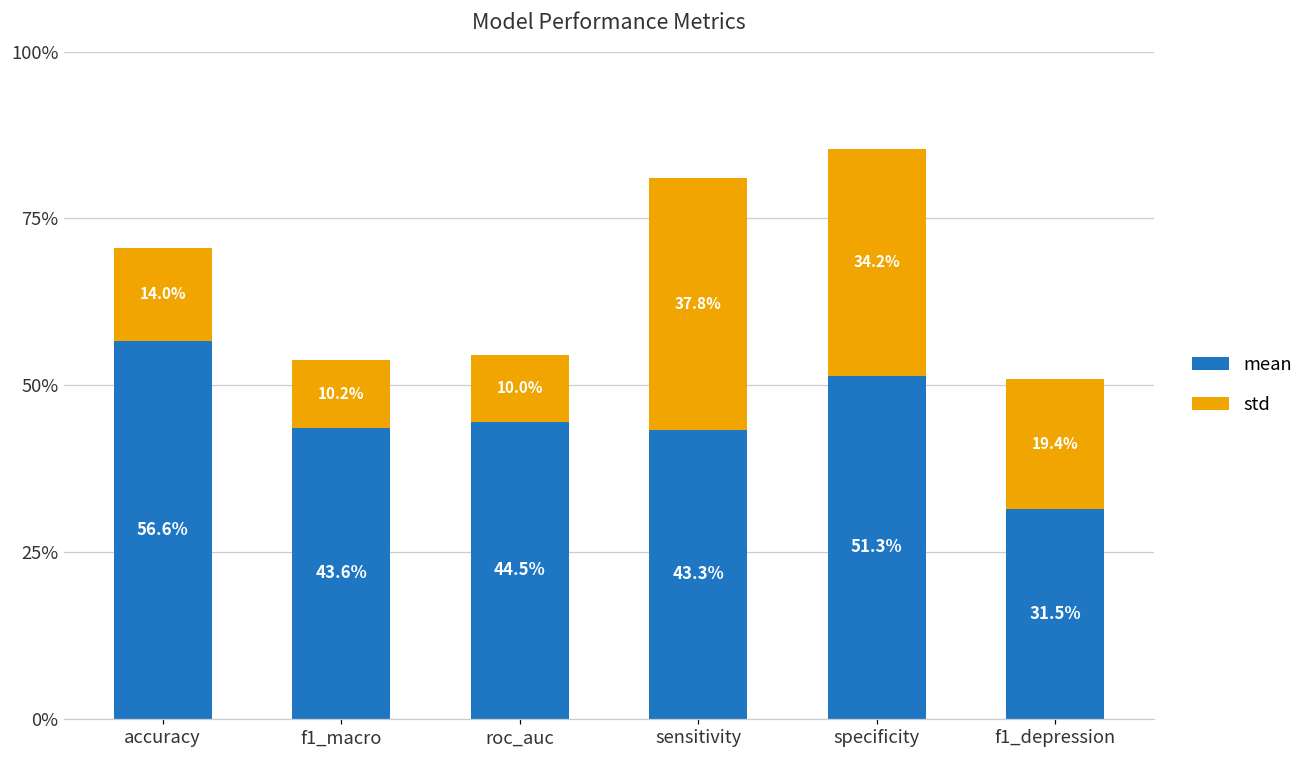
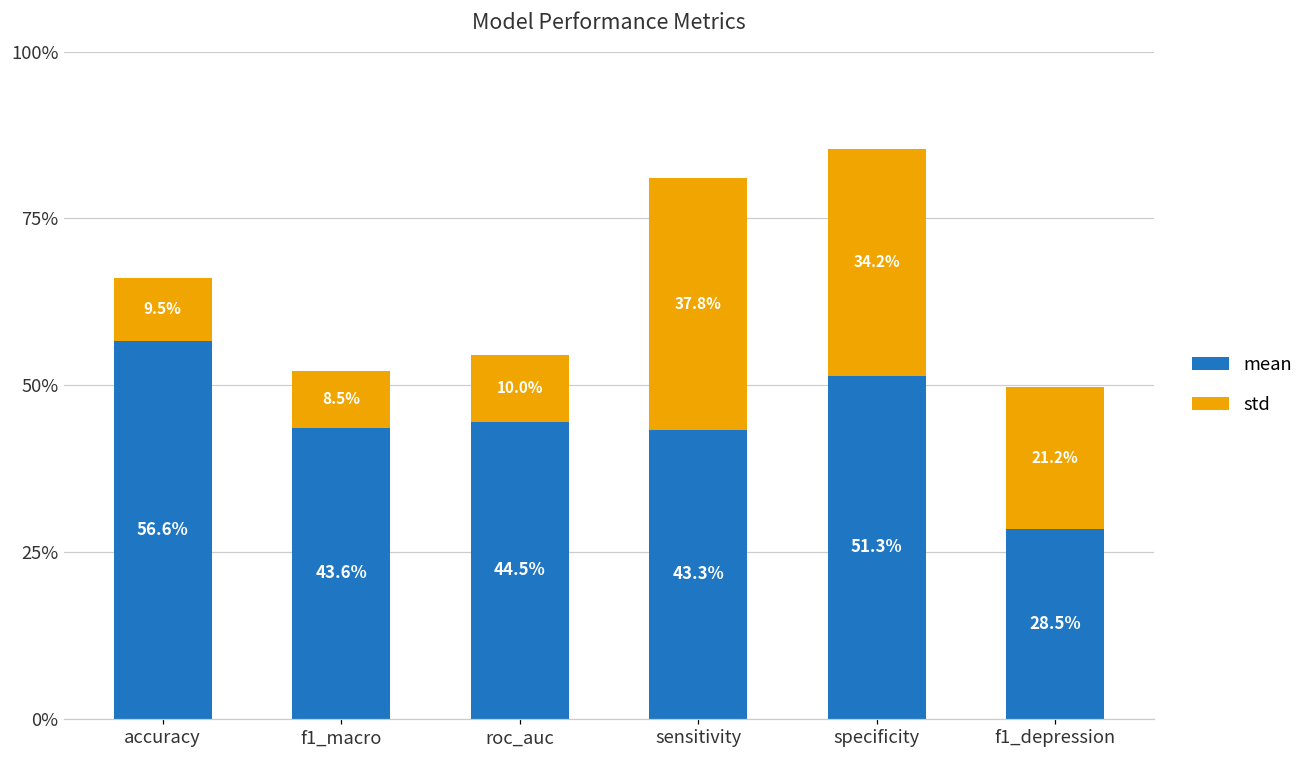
std, accuracy: 14.0% -> 9.5%
std, f1_macro: 10.2% -> 8.5%
mean, f1_depression: 31.5% -> 28.5%
std, f1_depression: 19.4% -> 21.2%
